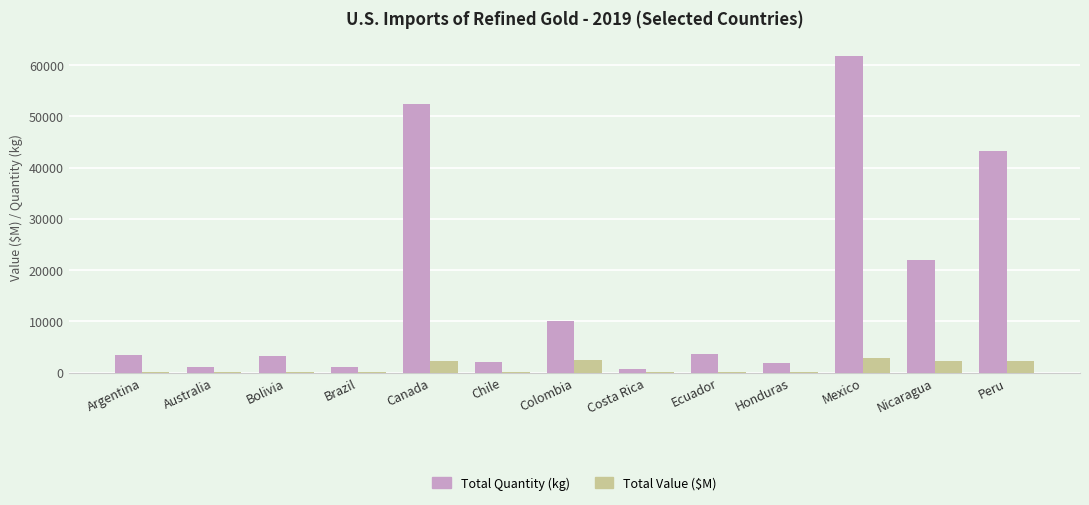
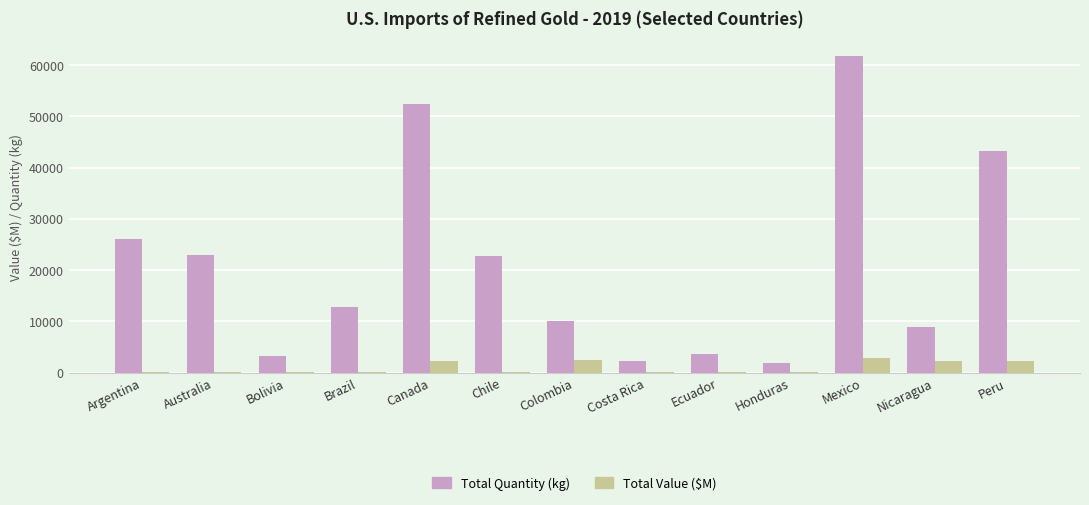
Total Quantity (kg), Argentina: 4000 -> 26000
Total Quantity (kg), Australia: 1000 -> 23000
Total Quantity (kg), Brazil: 1000 -> 13000
Total Quantity (kg), Chile: 2000 -> 23000
Total Quantity (kg), Costa Rica: 1000 -> 2000
Total Quantity (kg), Nicaragua: 22000 -> 9000
